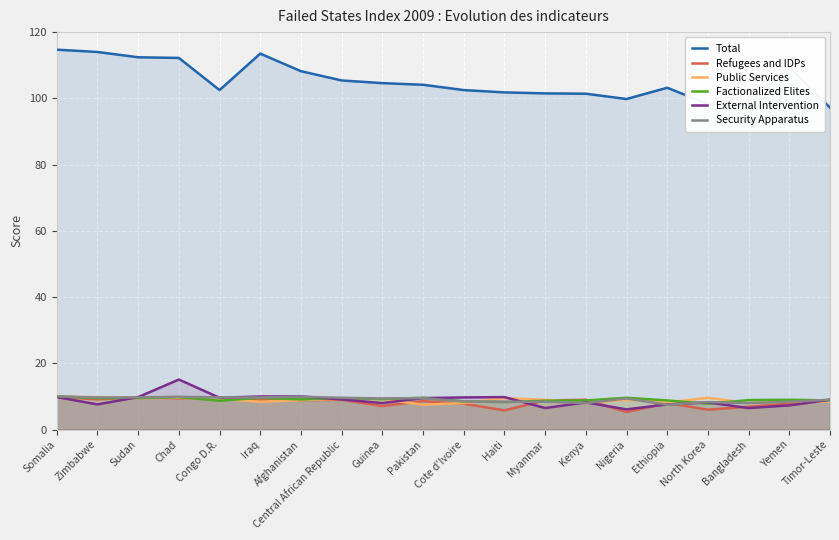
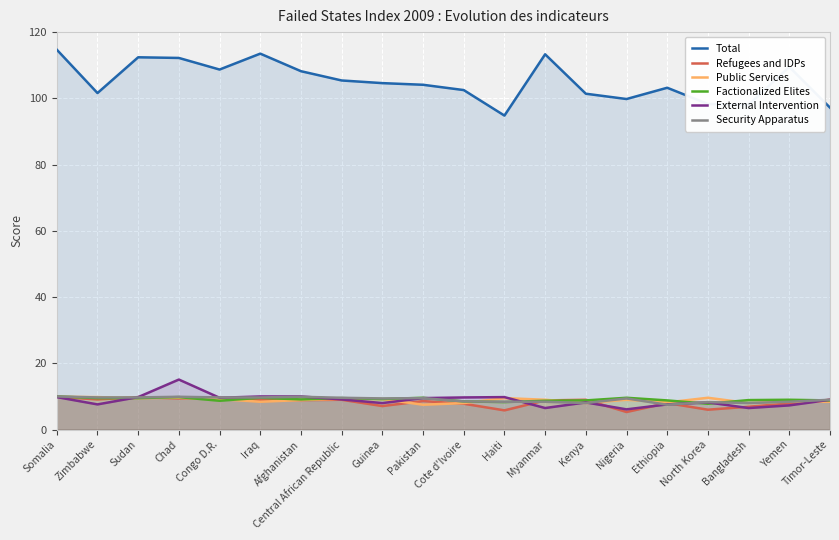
Total, Zimbabwe: 114 -> 102
Total, Congo D.R.: 103 -> 109
Total, Haiti: 102 -> 95
Total, Myanmar: 102 -> 113
